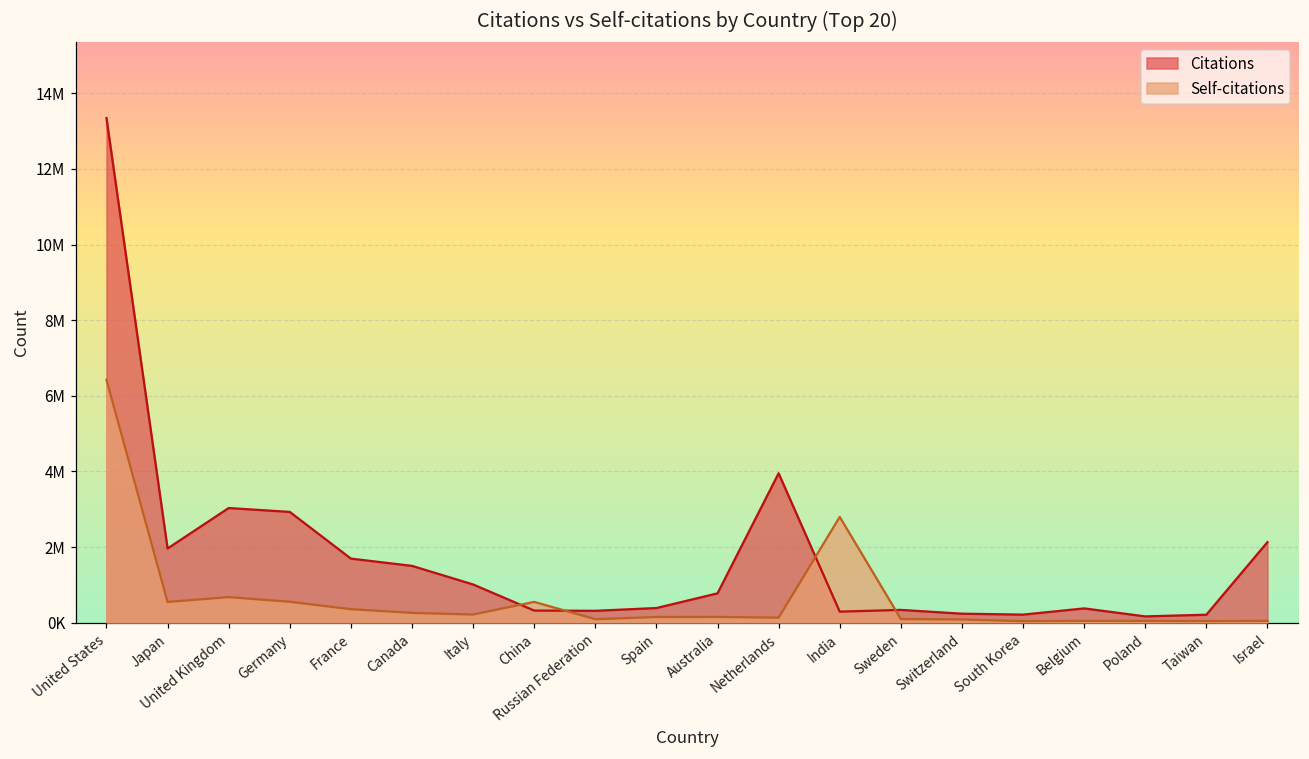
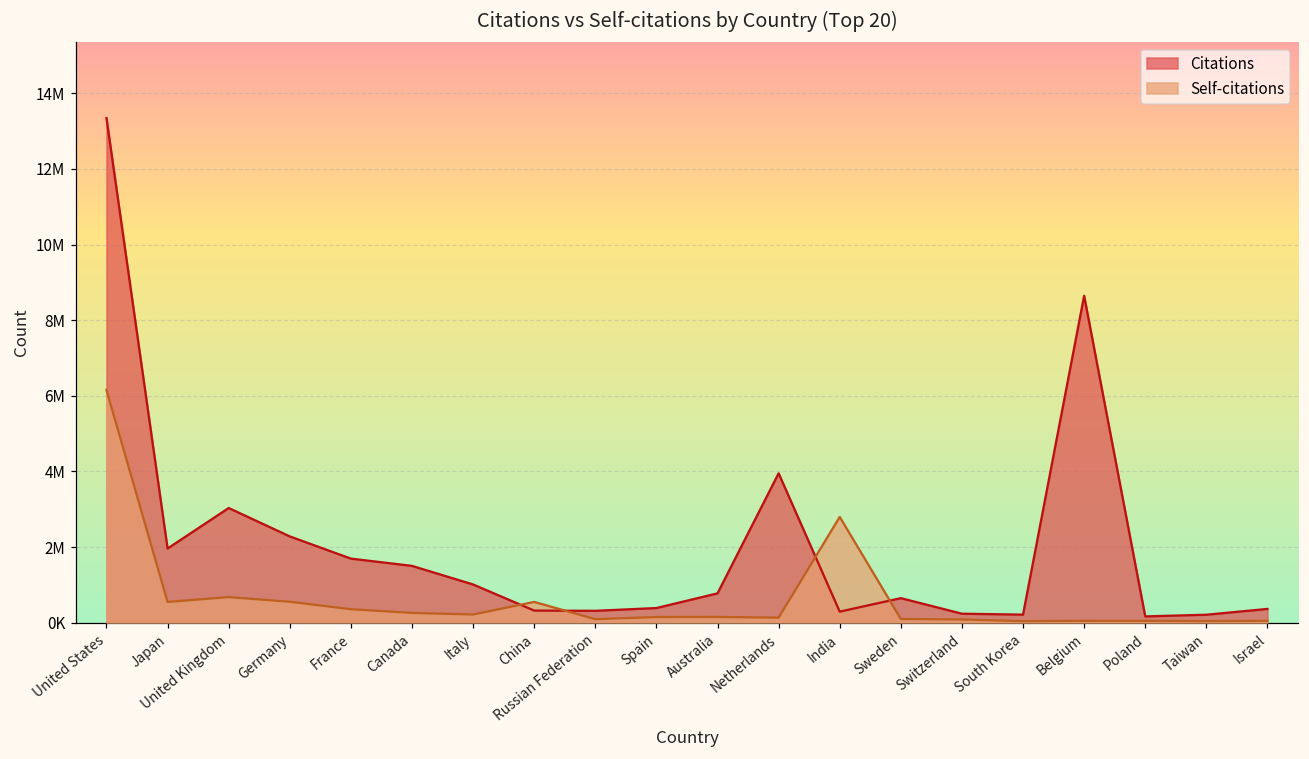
Self-citations, United States: 6400000 -> 6200000
Citations, Germany: 2900000 -> 2300000
Citations, Sweden: 300000 -> 600000
Citations, Belgium: 400000 -> 8600000
Citations, Israel: 2100000 -> 400000
